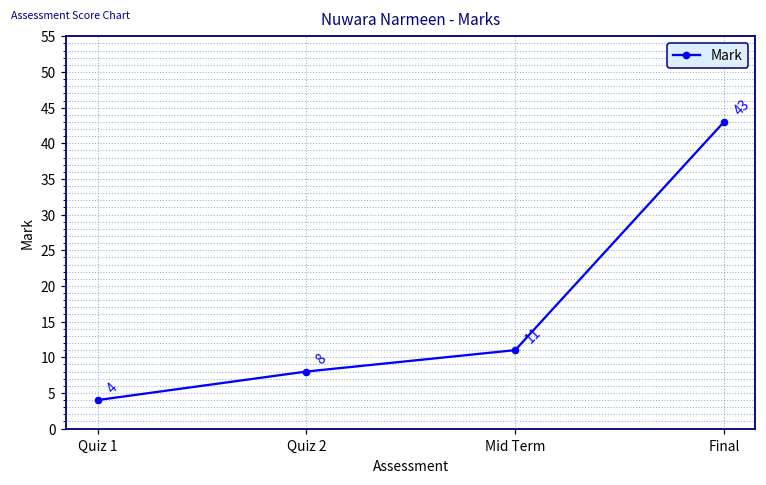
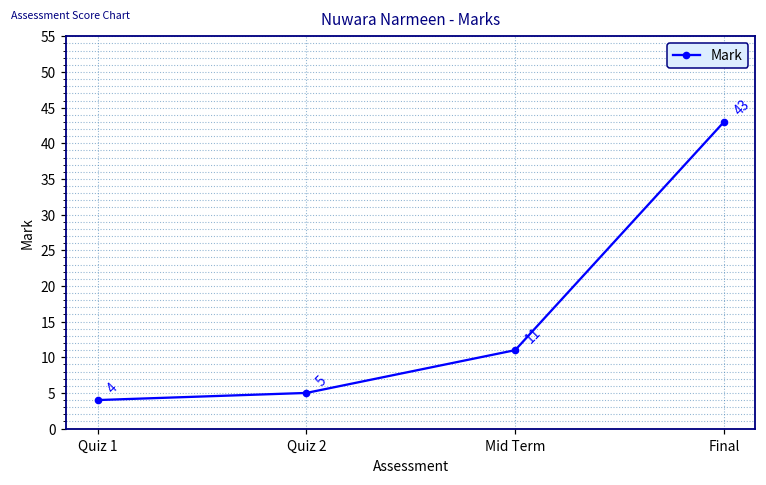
Quiz 2: 8 -> 5
